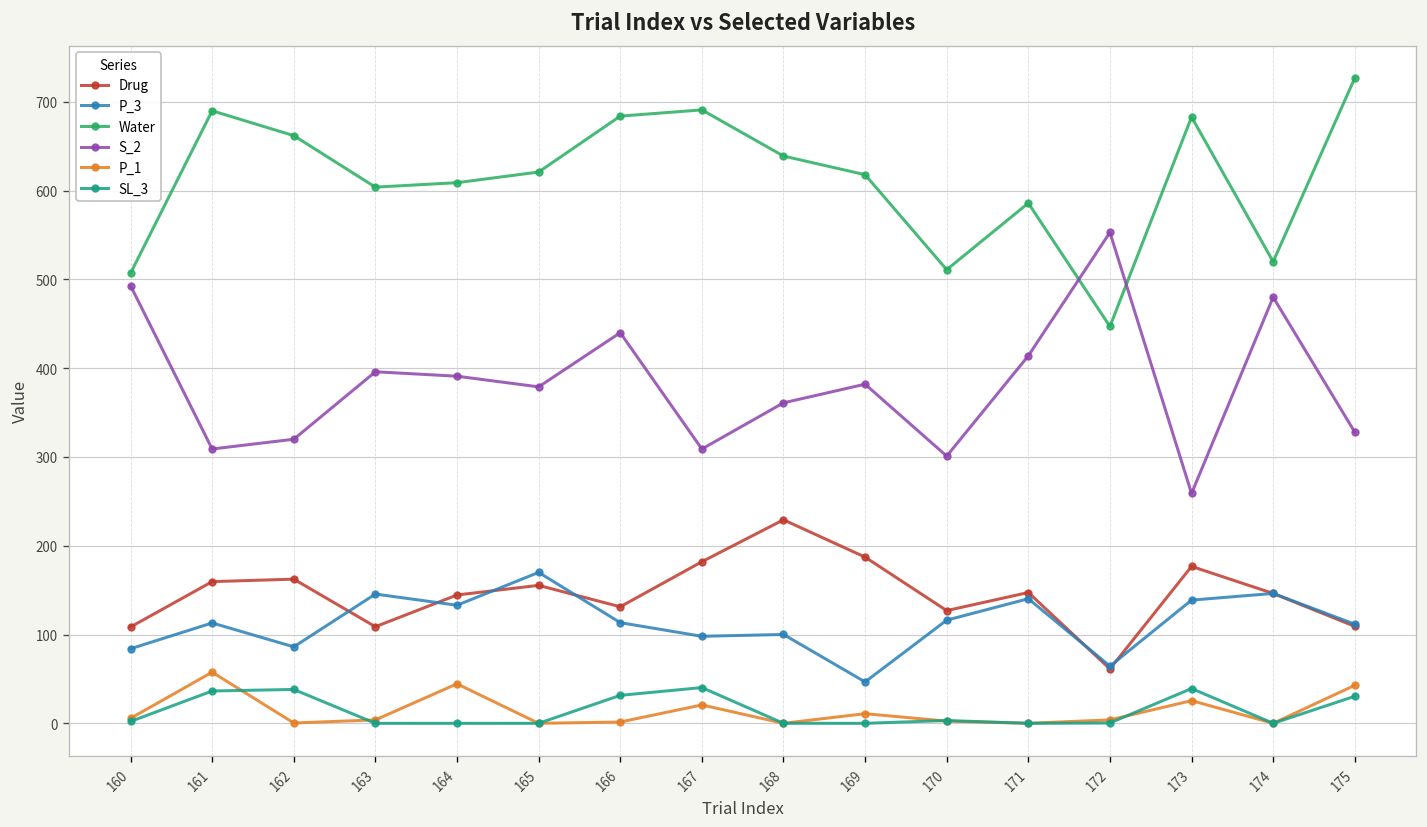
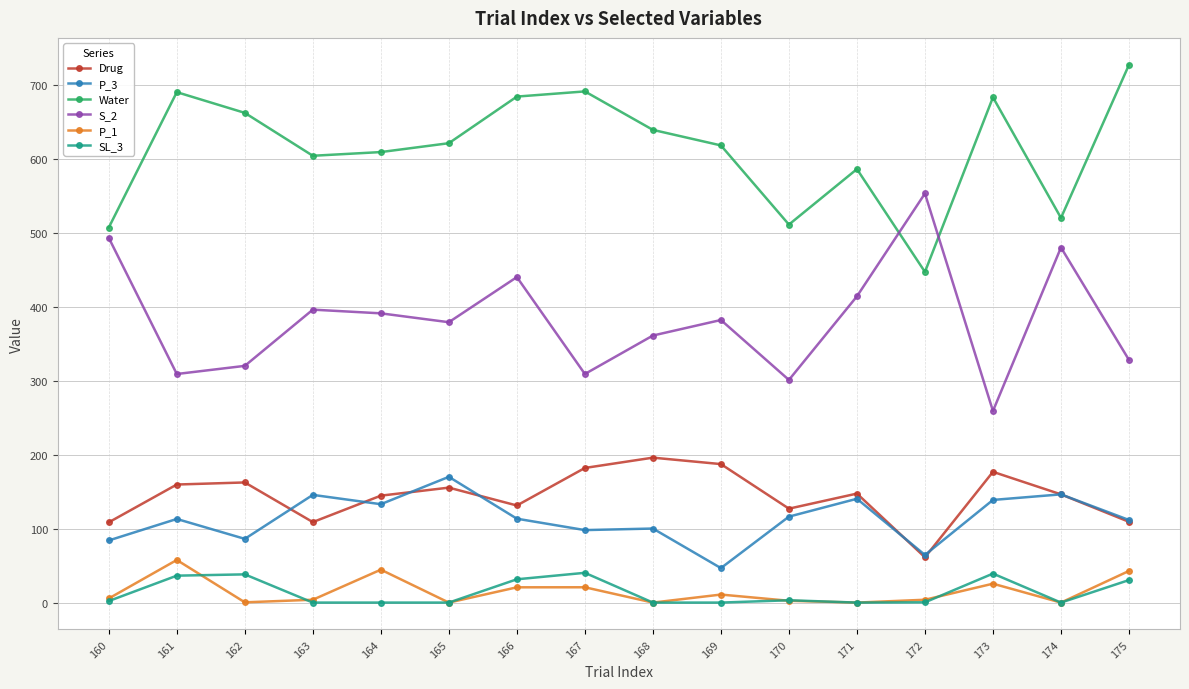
P_1, 166: 0 -> 20
Drug, 168: 230 -> 200
